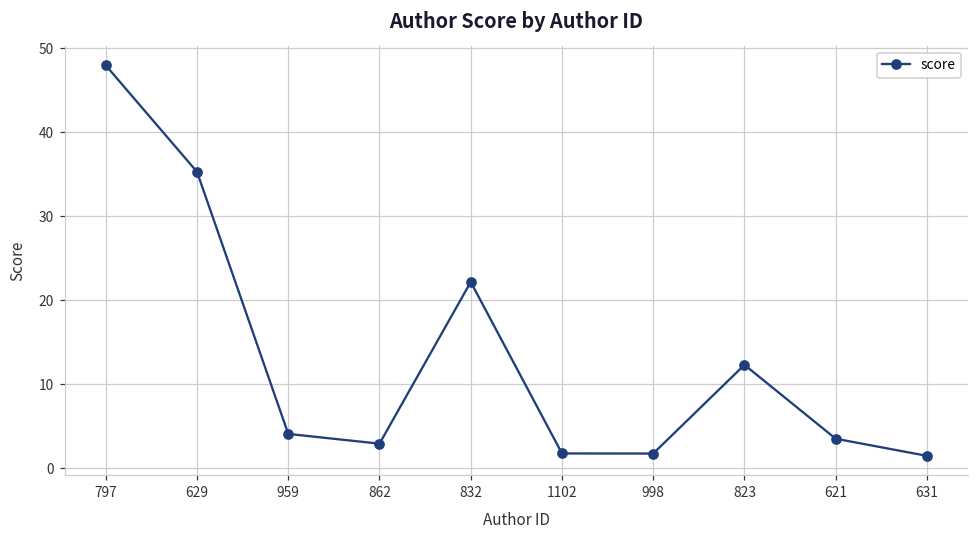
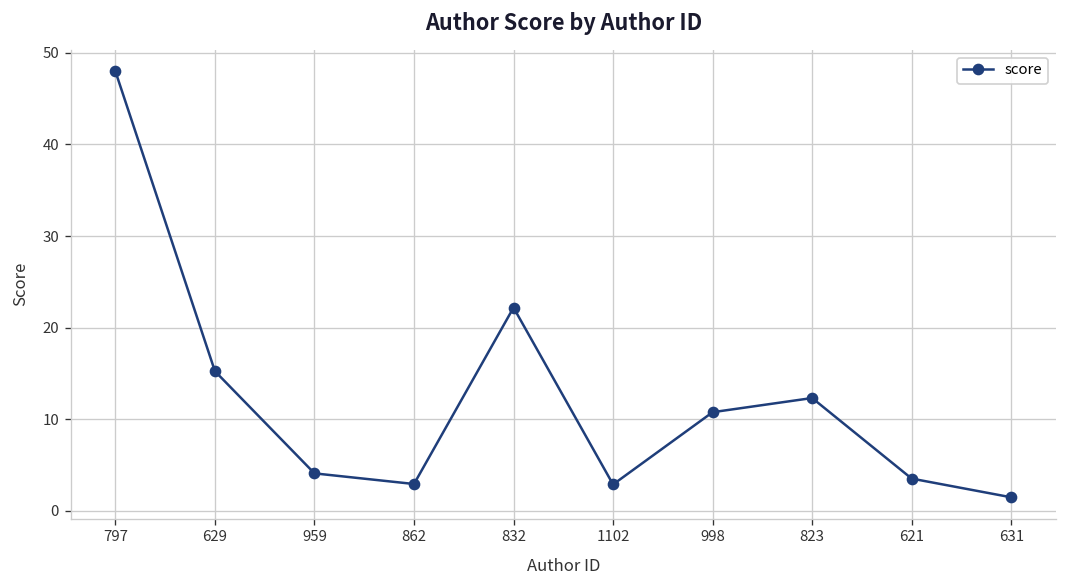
629: 35 -> 15
1102: 2 -> 3
998: 2 -> 11
